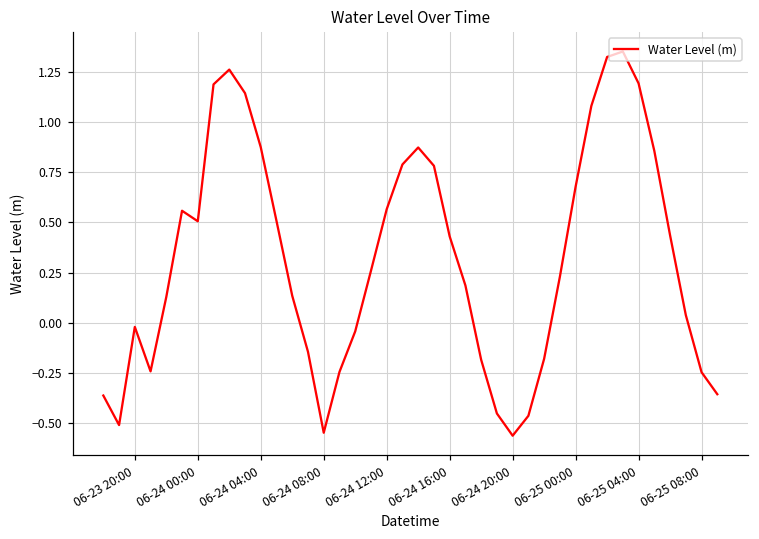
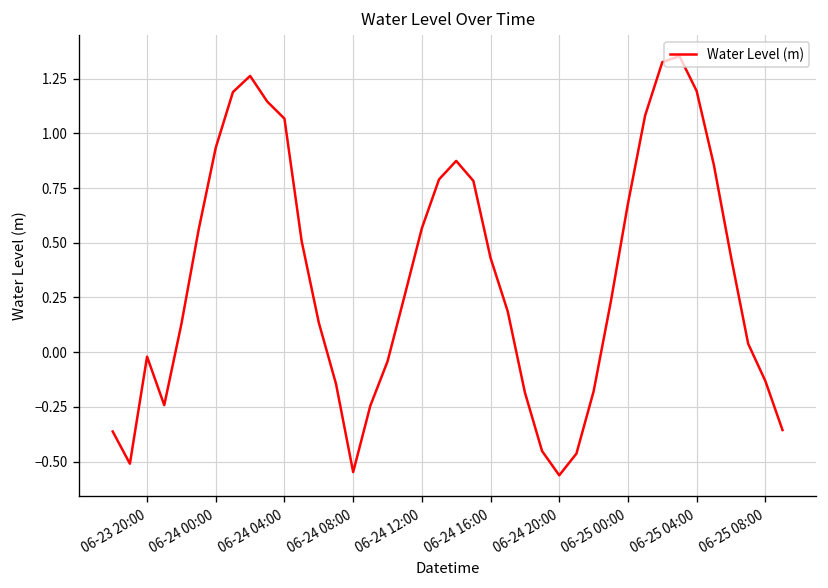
06-24 00:00: 0.51 -> 0.93
06-24 04:00: 0.88 -> 1.07
06-25 08:00: -0.25 -> -0.13
